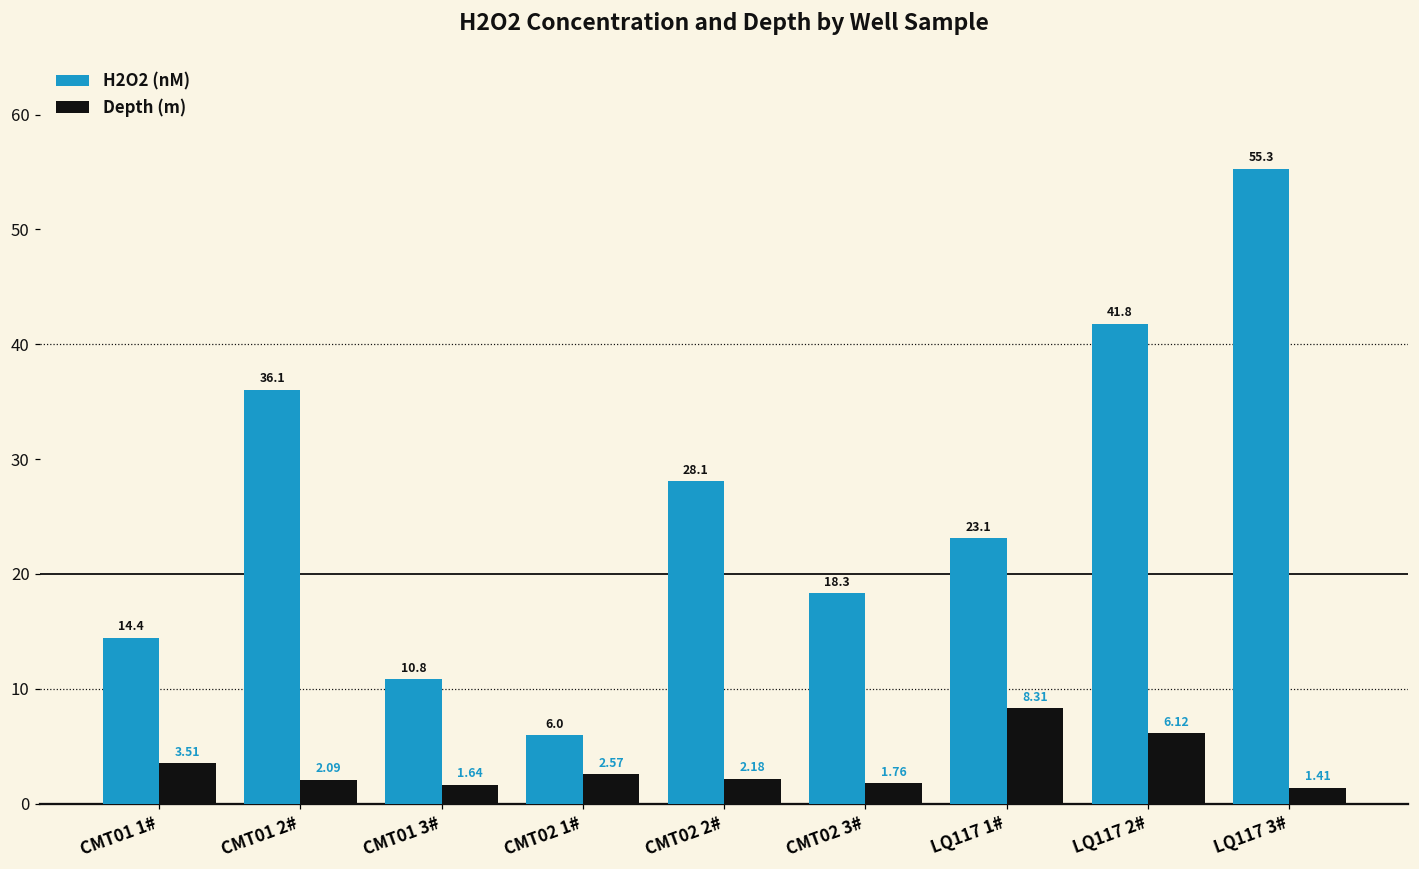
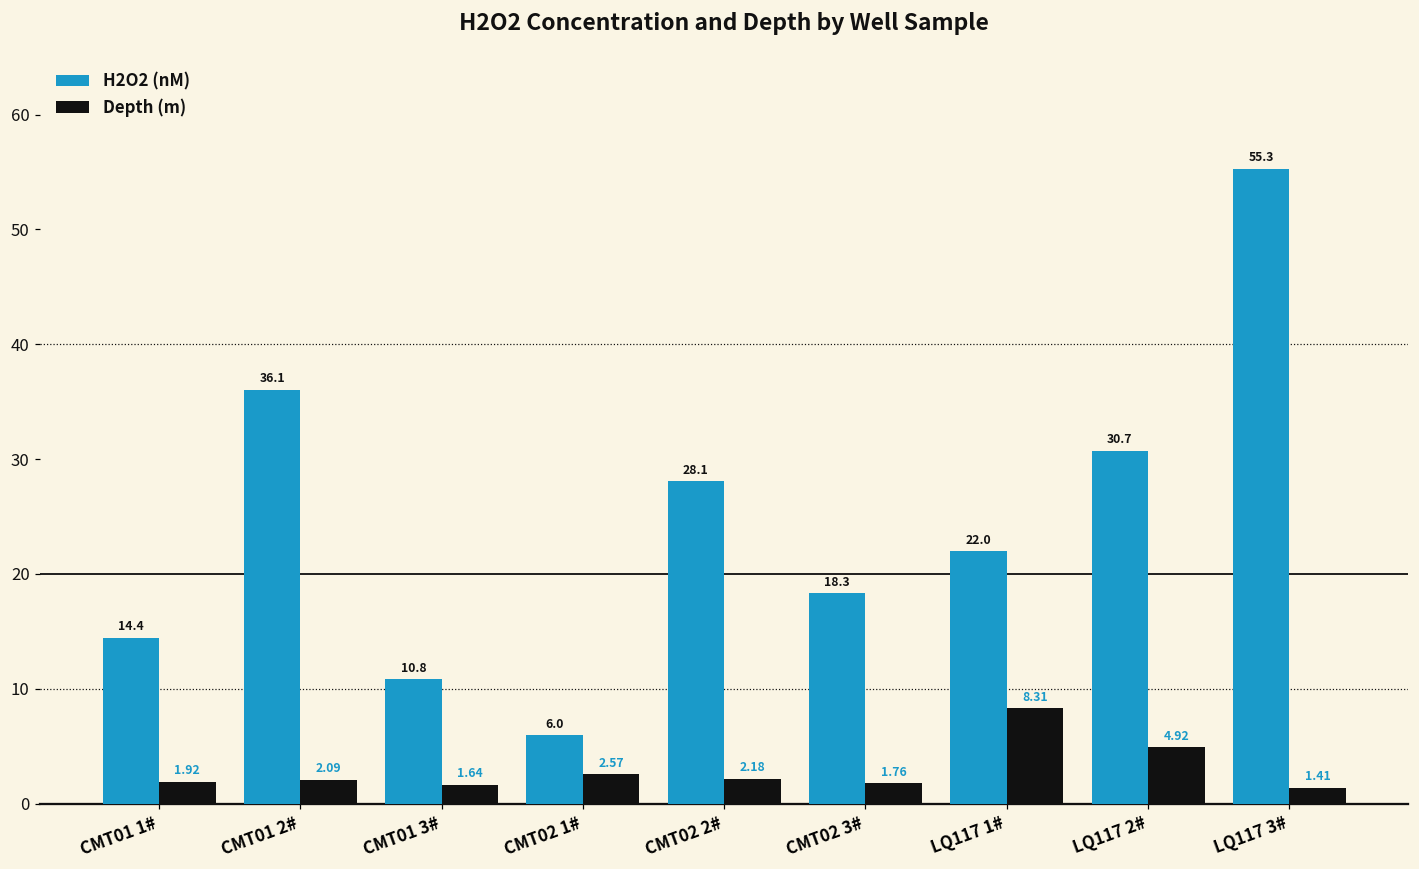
Depth (m), CMT01 1#: 3.51 -> 1.92
H2O2 (nM), LQ117 1#: 23.1 -> 22.0
H2O2 (nM), LQ117 2#: 41.8 -> 30.7
Depth (m), LQ117 2#: 6.12 -> 4.92
